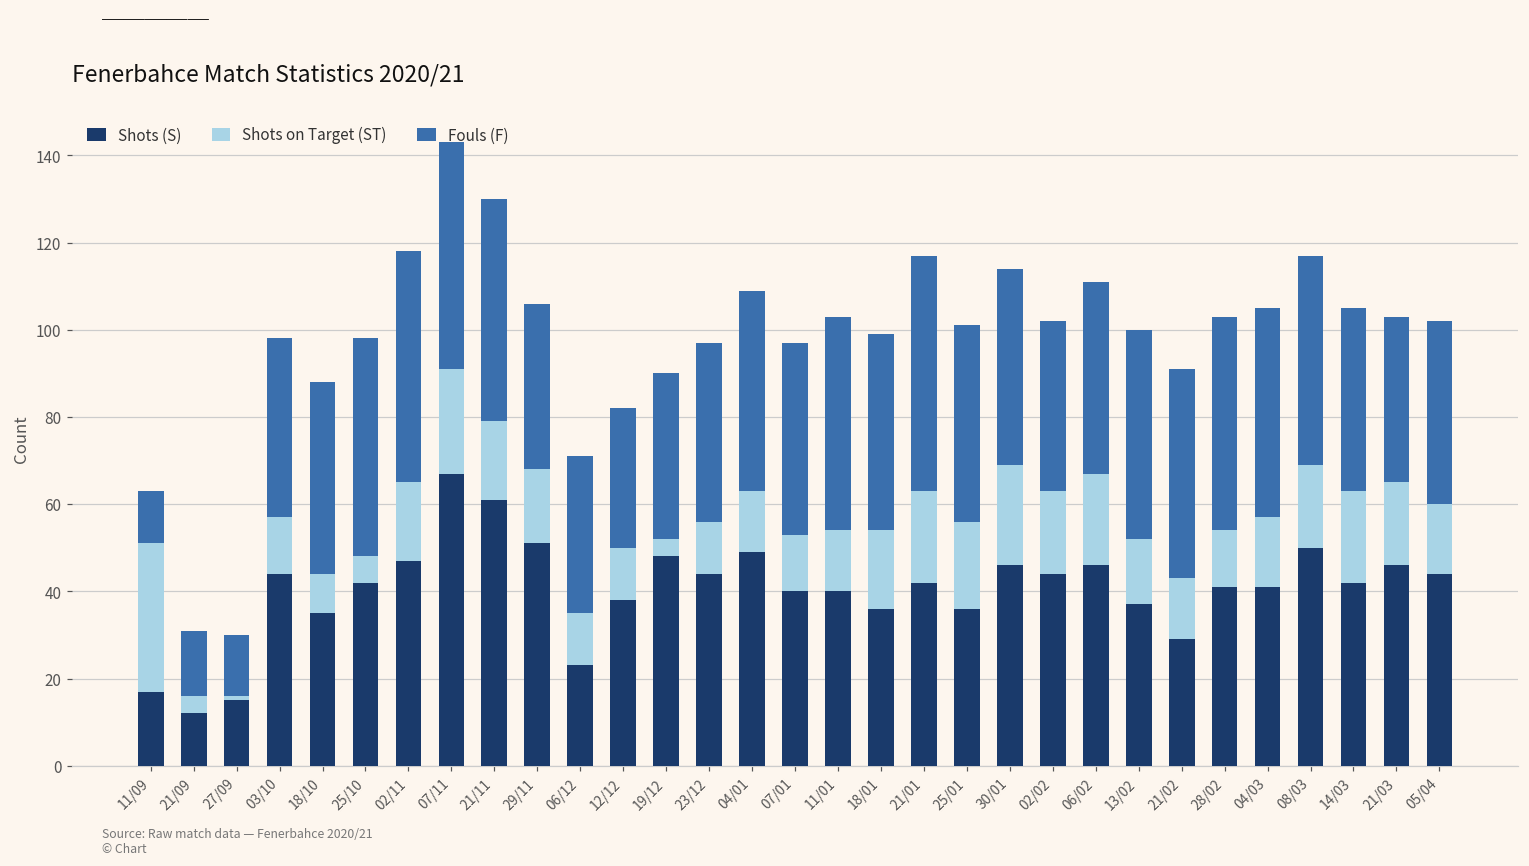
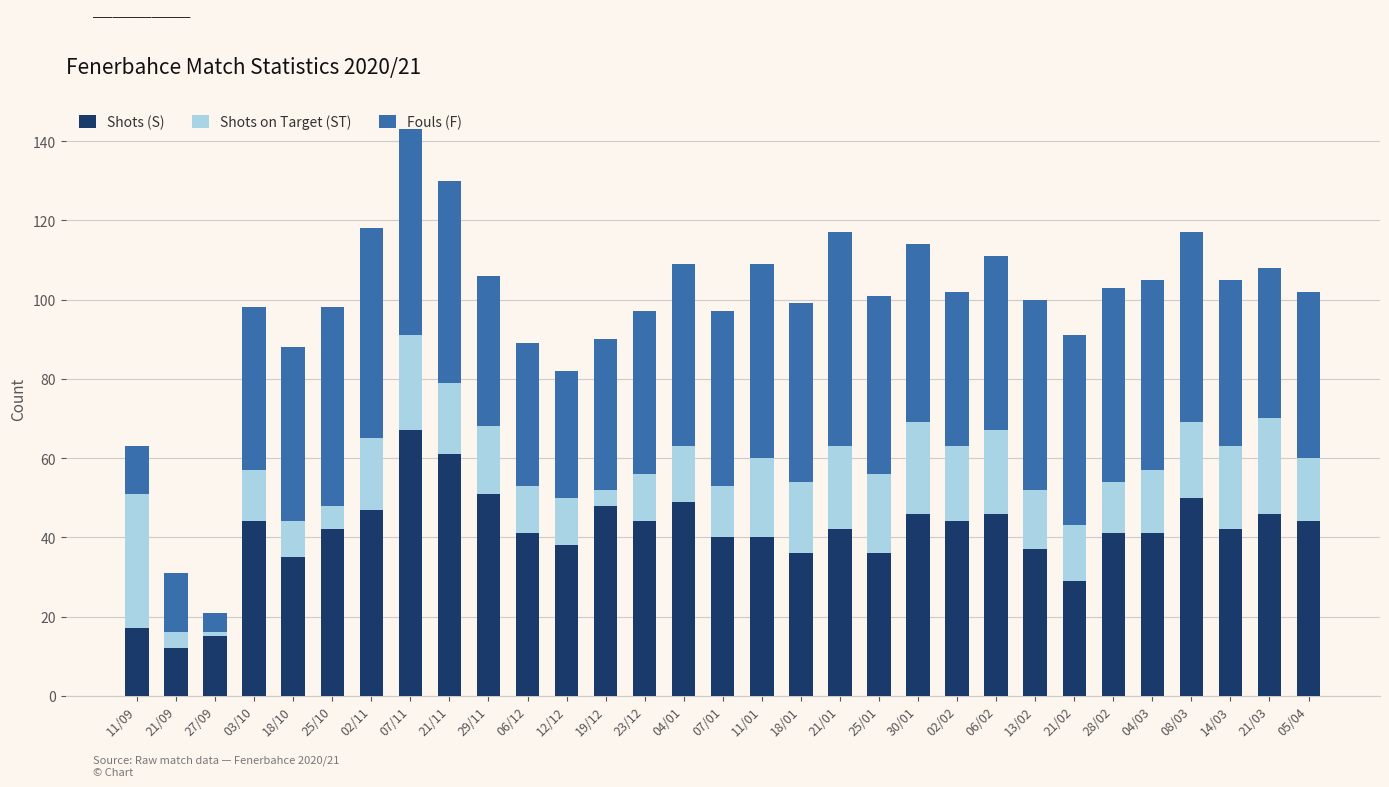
Fouls (F), 27/09: 14 -> 5
Shots (S), 06/12: 23 -> 41
Shots on Target (ST), 11/01: 14 -> 20
Shots on Target (ST), 21/03: 19 -> 24
